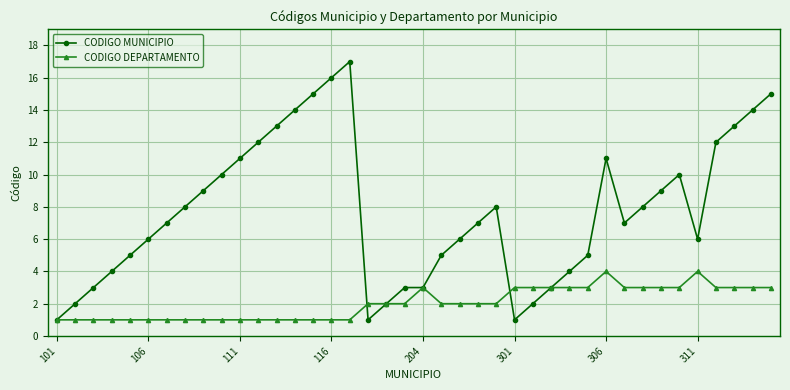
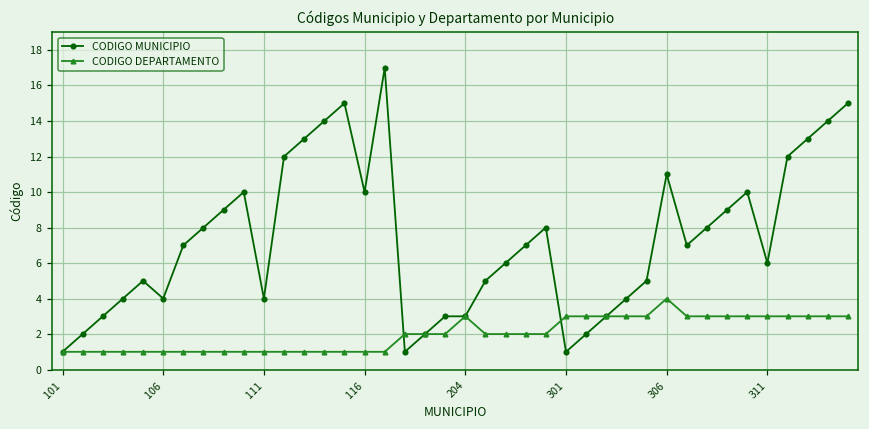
CODIGO MUNICIPIO, 106: 6 -> 4
CODIGO MUNICIPIO, 111: 11 -> 4
CODIGO MUNICIPIO, 116: 16 -> 10
CODIGO DEPARTAMENTO, 311: 4 -> 3
